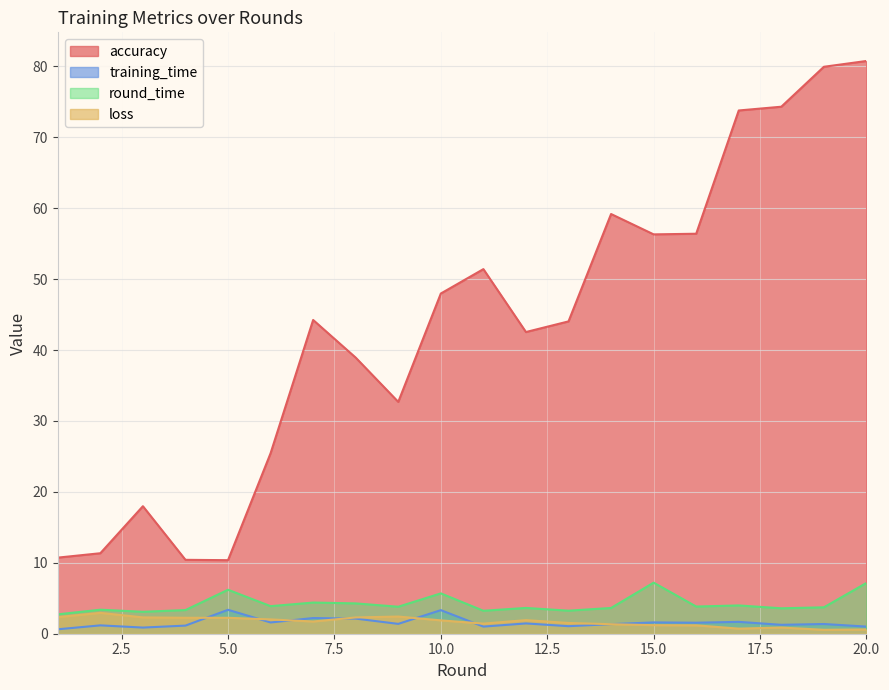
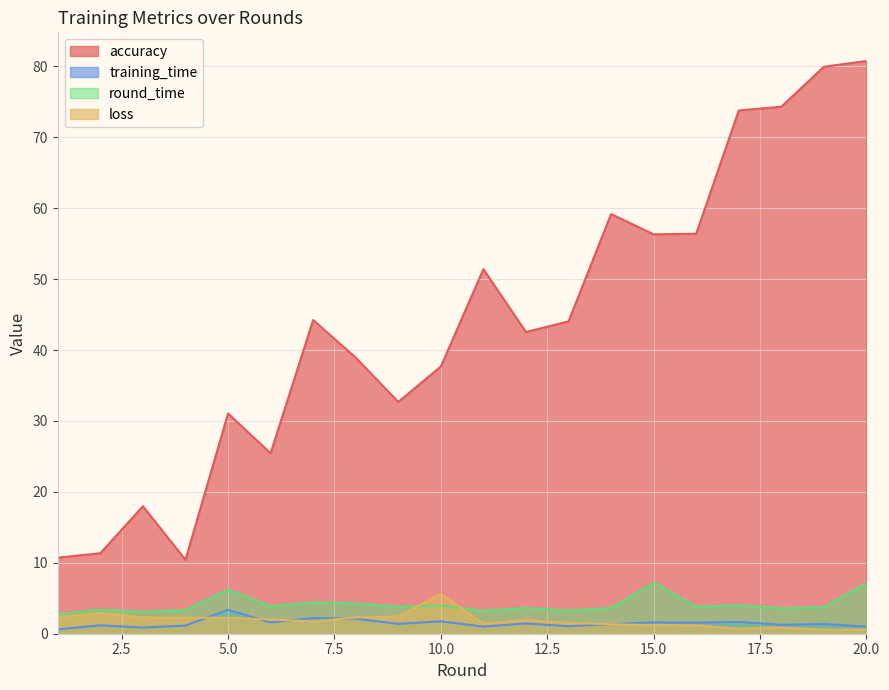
accuracy, 5.0: 10 -> 31
accuracy, 10.0: 48 -> 38
training_time, 10.0: 3 -> 2
round_time, 10.0: 6 -> 4
loss, 10.0: 2 -> 6
